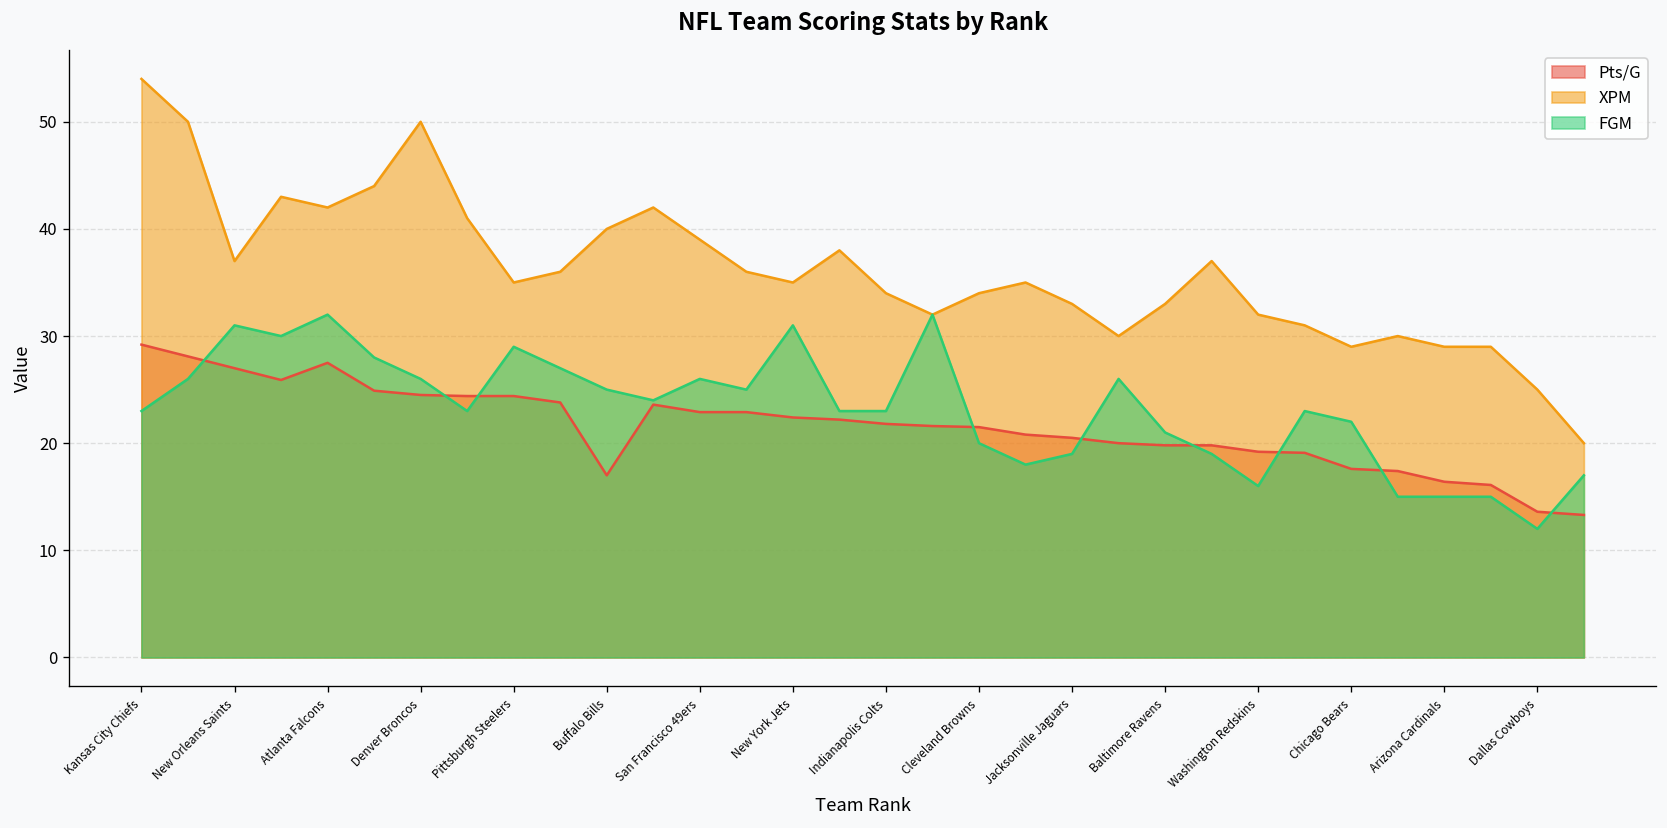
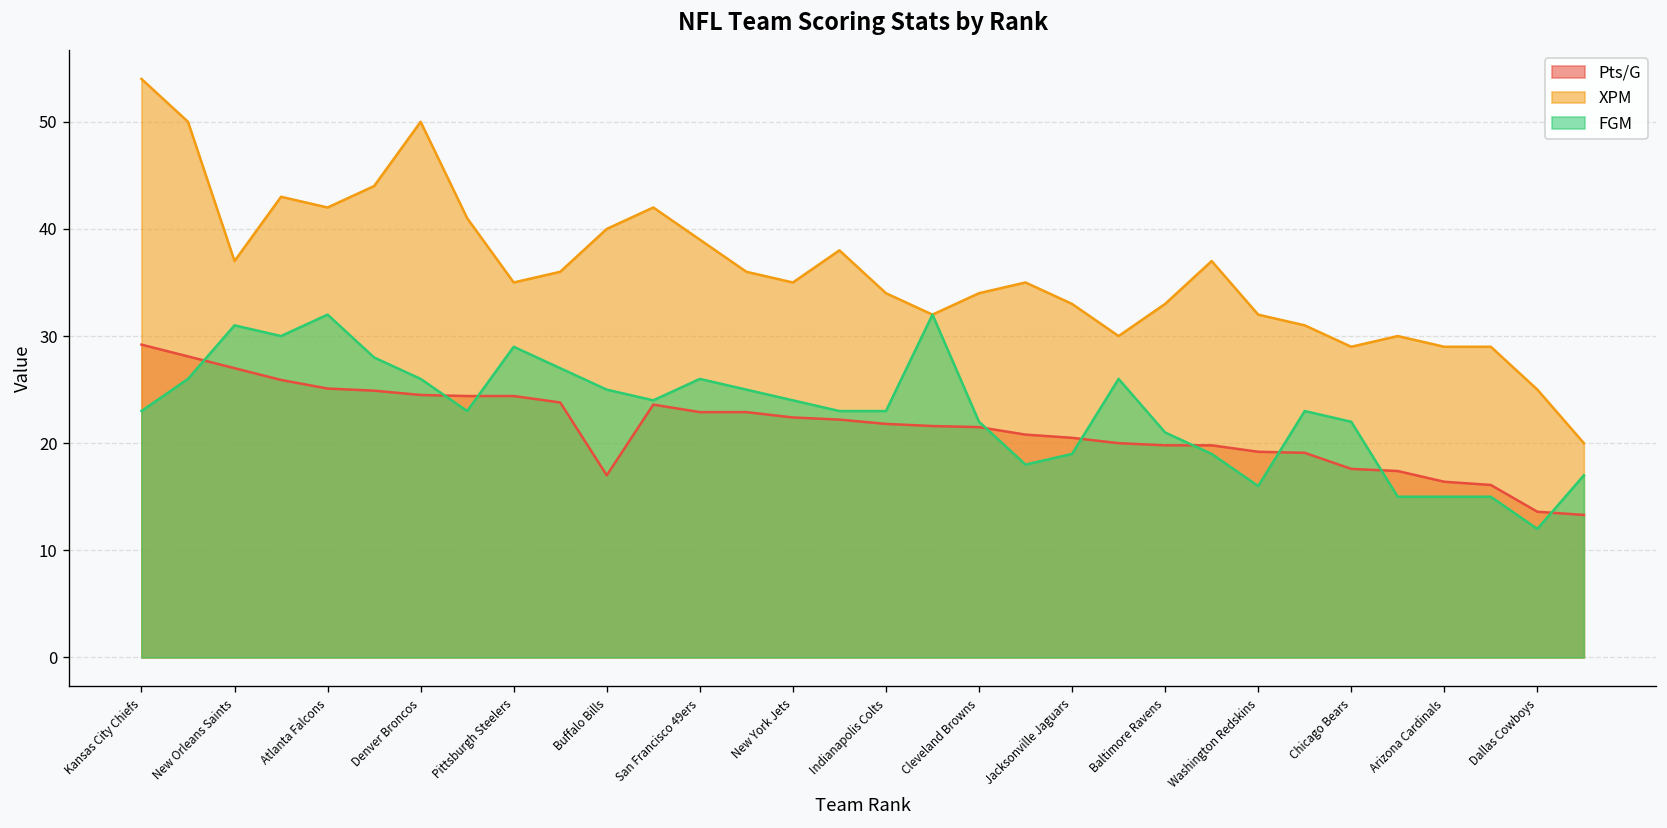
Pts/G, Atlanta Falcons: 28 -> 25
FGM, New York Jets: 31 -> 24
FGM, Cleveland Browns: 20 -> 22
